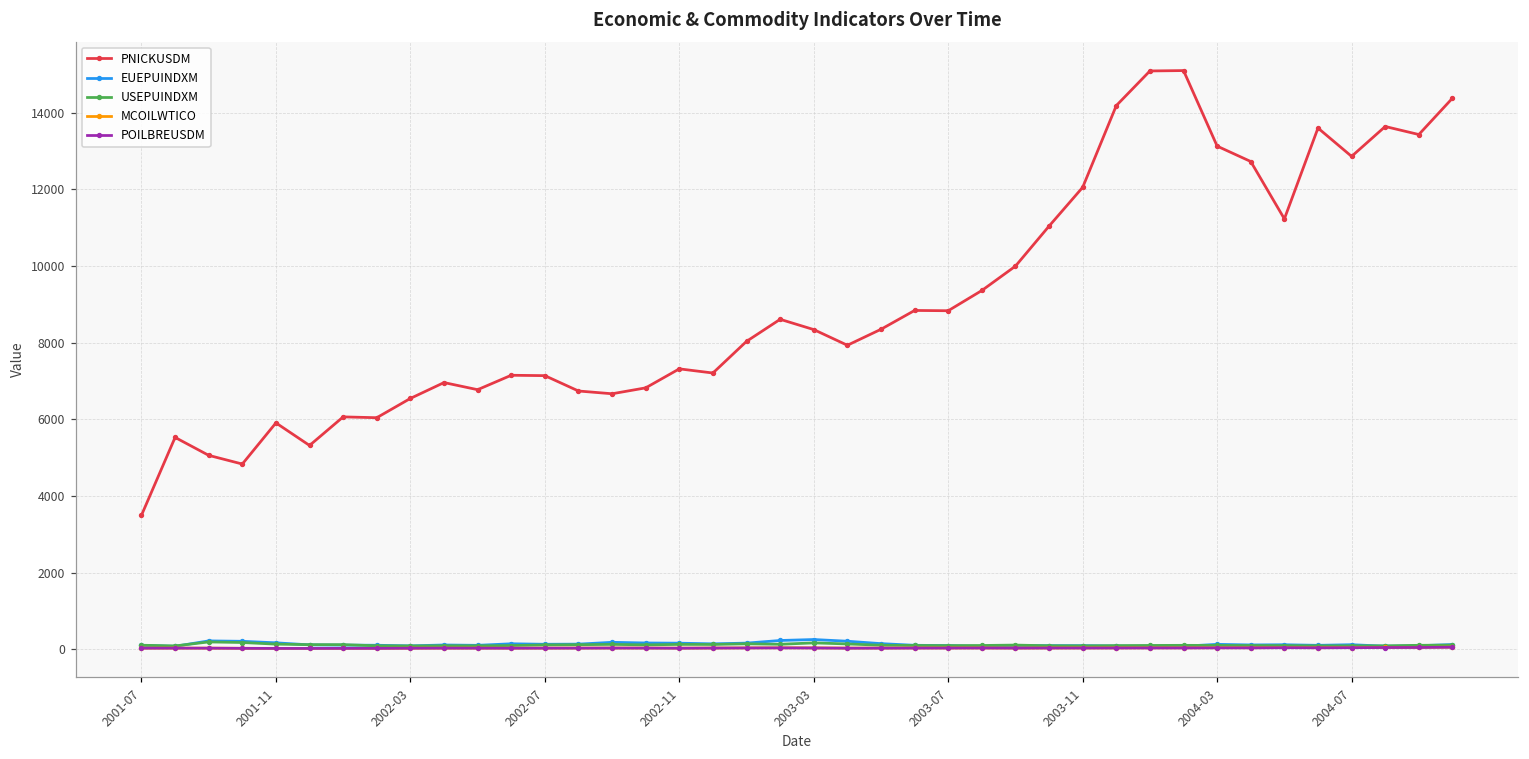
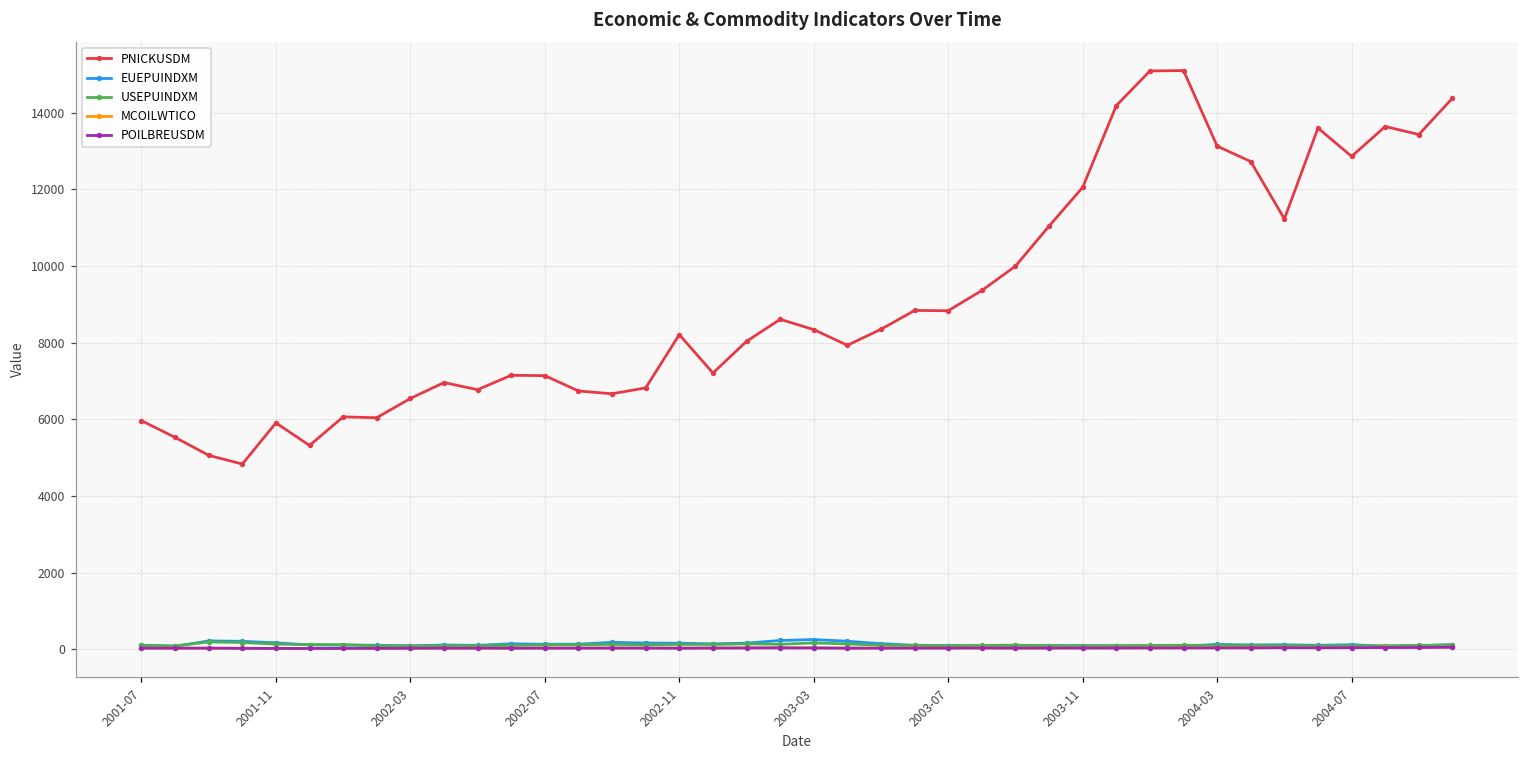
PNICKUSDM, 2001-07: 3500 -> 6000
PNICKUSDM, 2002-11: 7300 -> 8200
